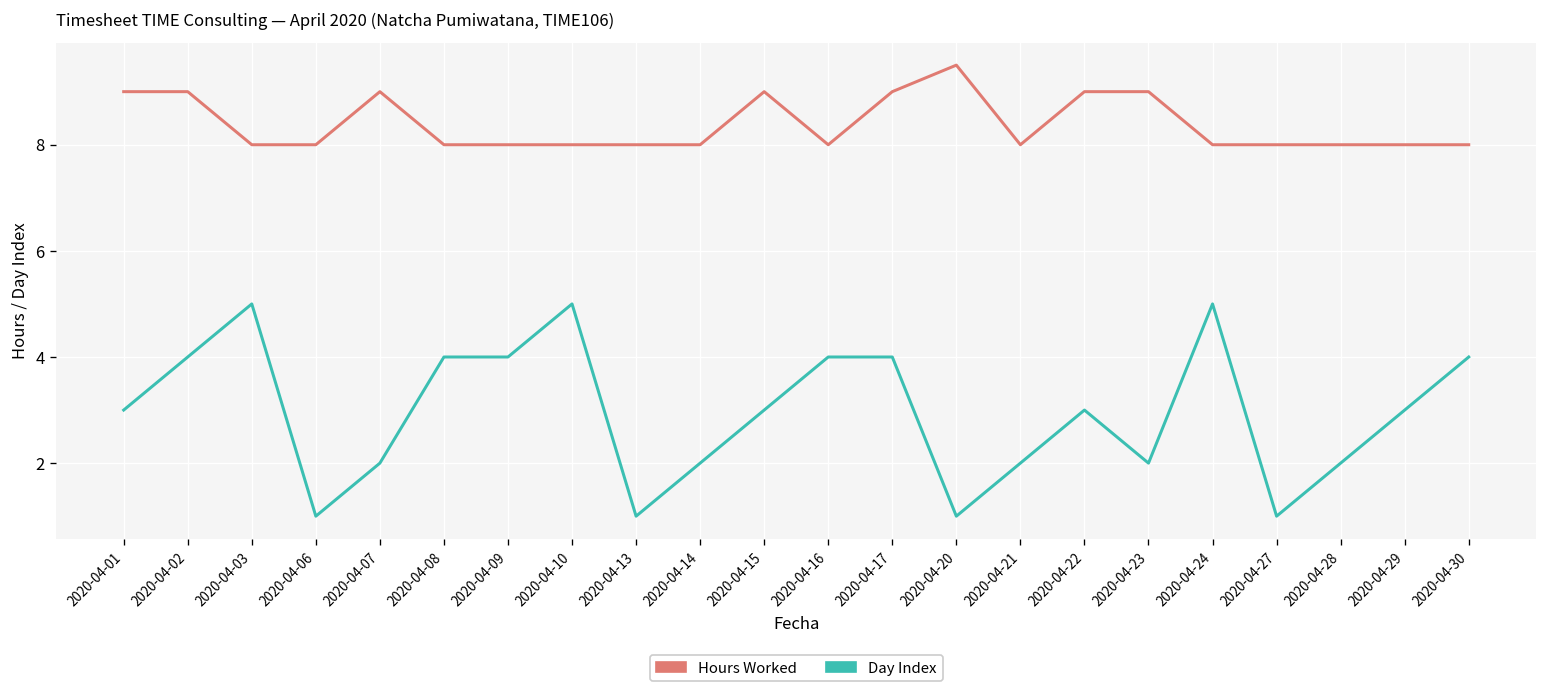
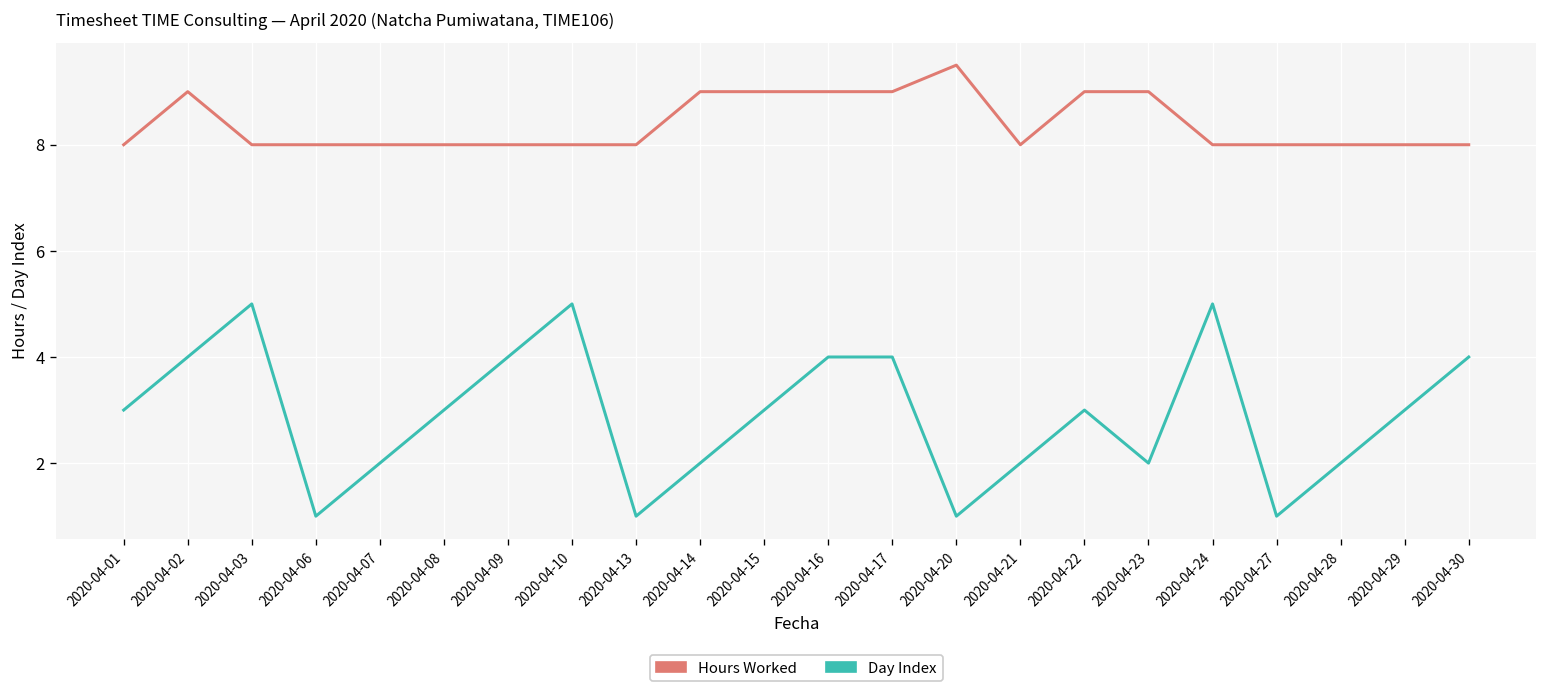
Hours Worked, 2020-04-01: 9 -> 8
Hours Worked, 2020-04-07: 9 -> 8
Day Index, 2020-04-08: 4 -> 3
Hours Worked, 2020-04-14: 8 -> 9
Hours Worked, 2020-04-16: 8 -> 9
